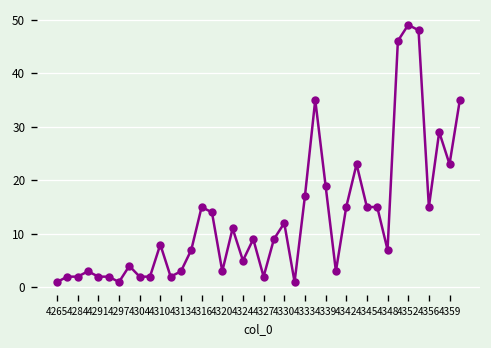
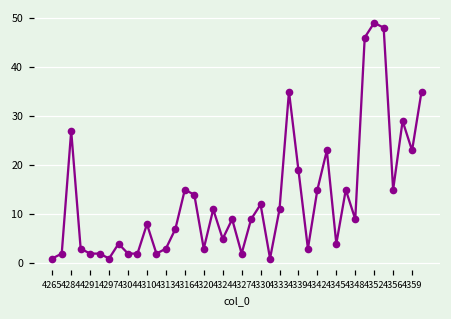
4284: 2 -> 27
4333: 17 -> 11
4345: 15 -> 4
4348: 7 -> 9
